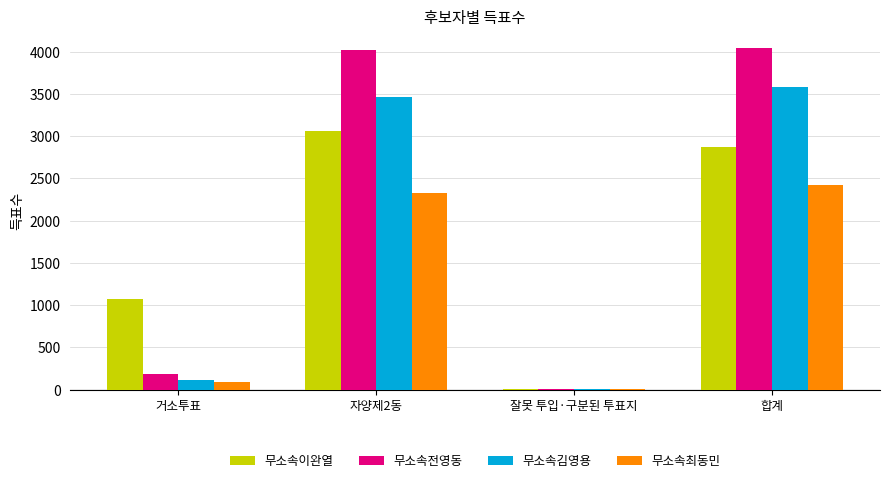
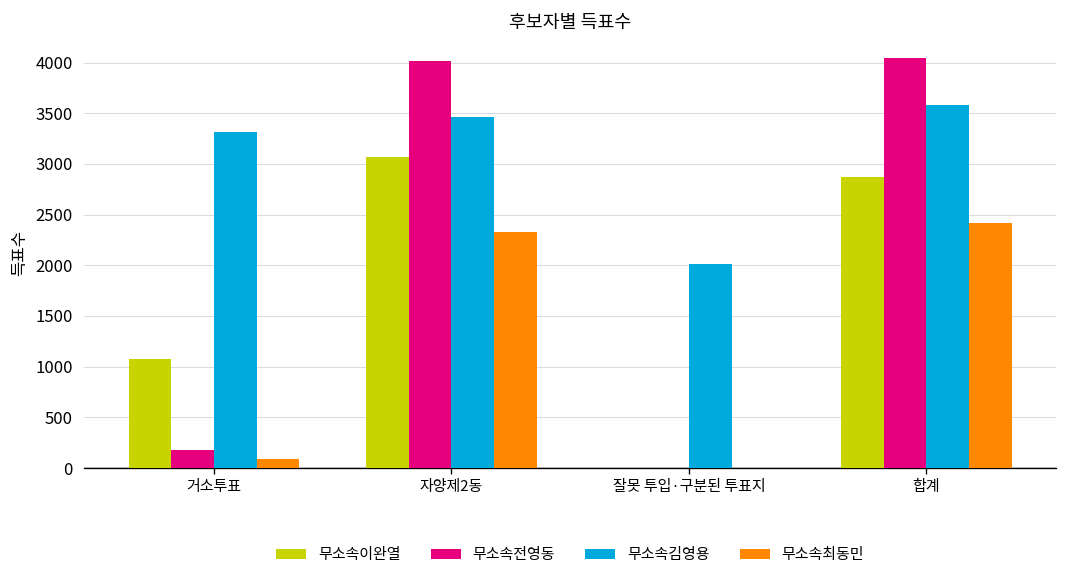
무소속김영용, 거소투표: 100 -> 3300
무소속김영용, 잘못 투입·구분된 투표지: 0 -> 2000
